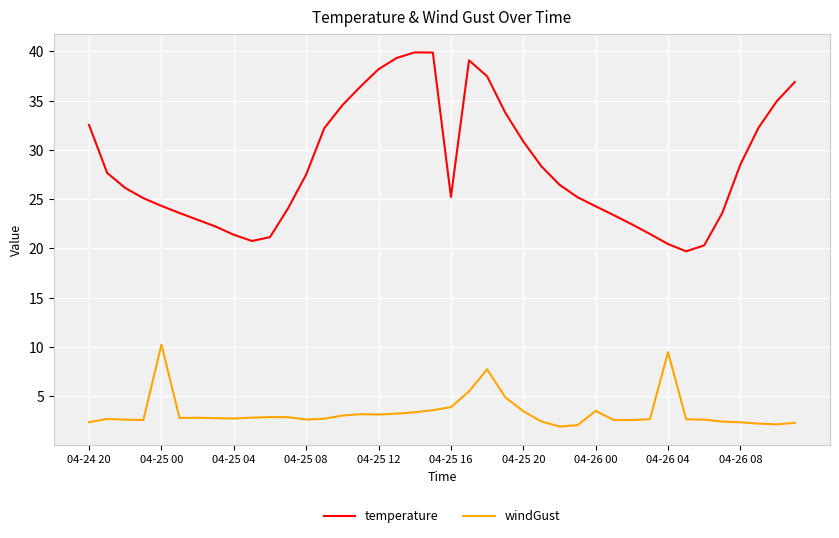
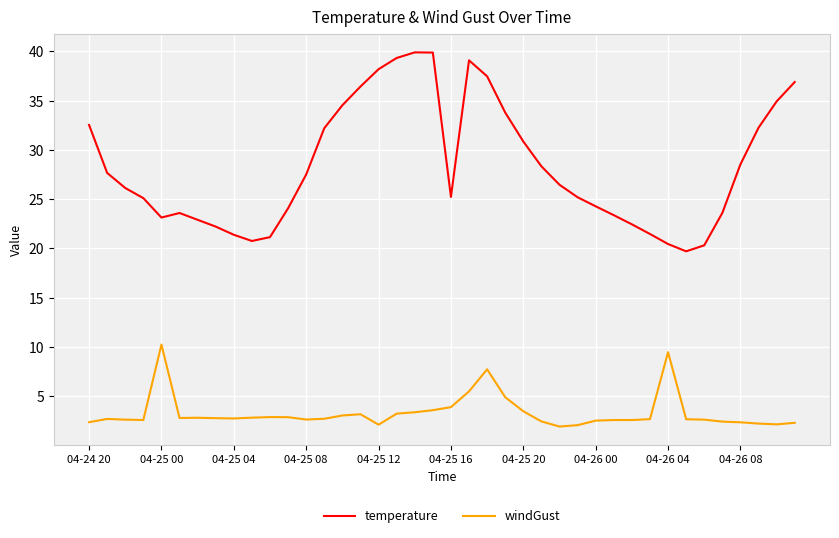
temperature, 04-25 00: 24 -> 23
windGust, 04-25 12: 3 -> 2
windGust, 04-26 00: 3.5 -> 2.5
